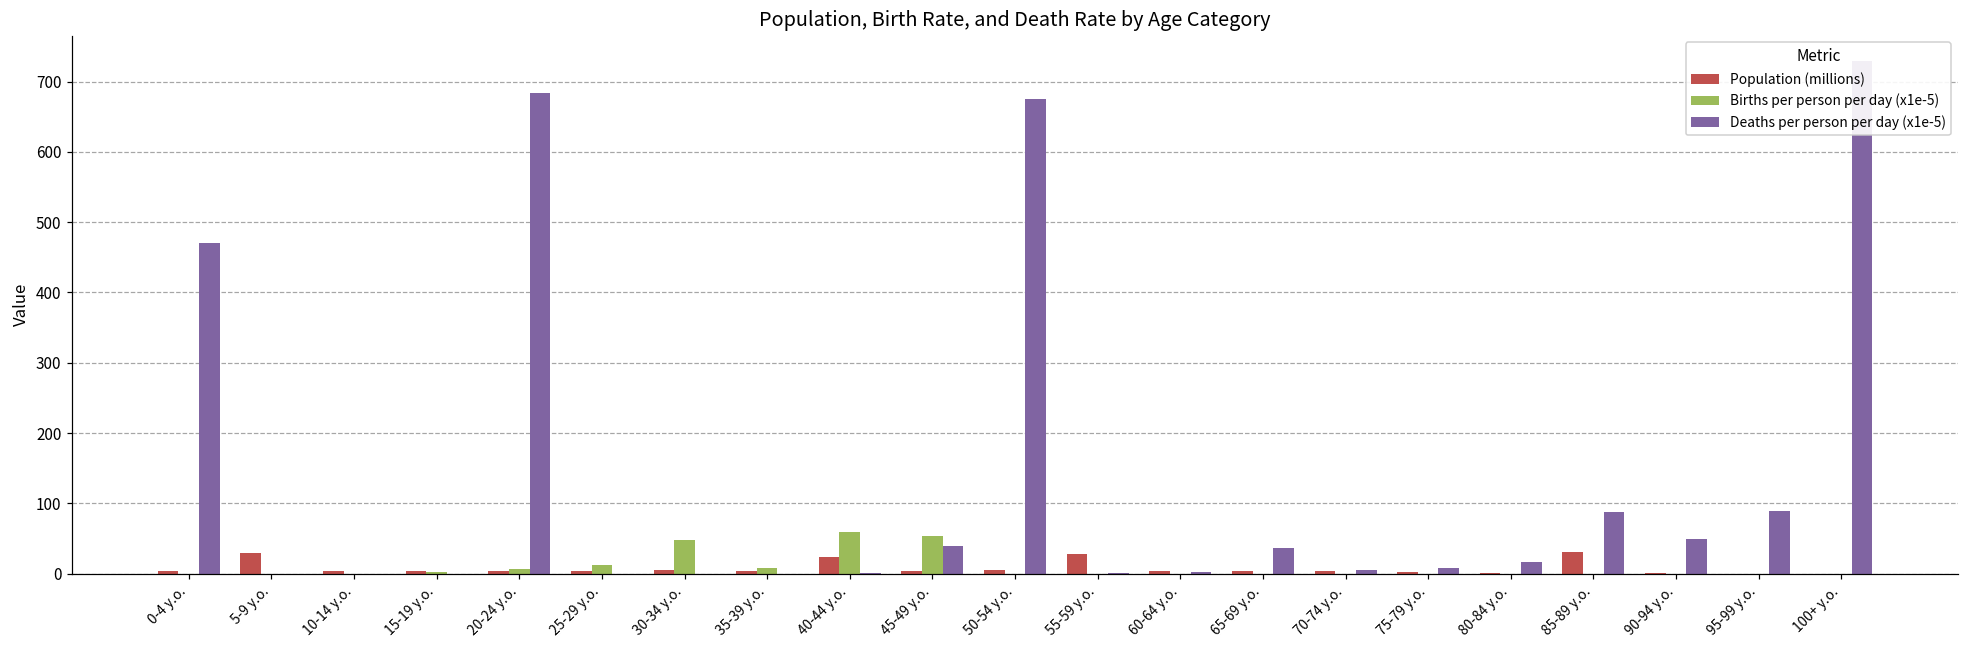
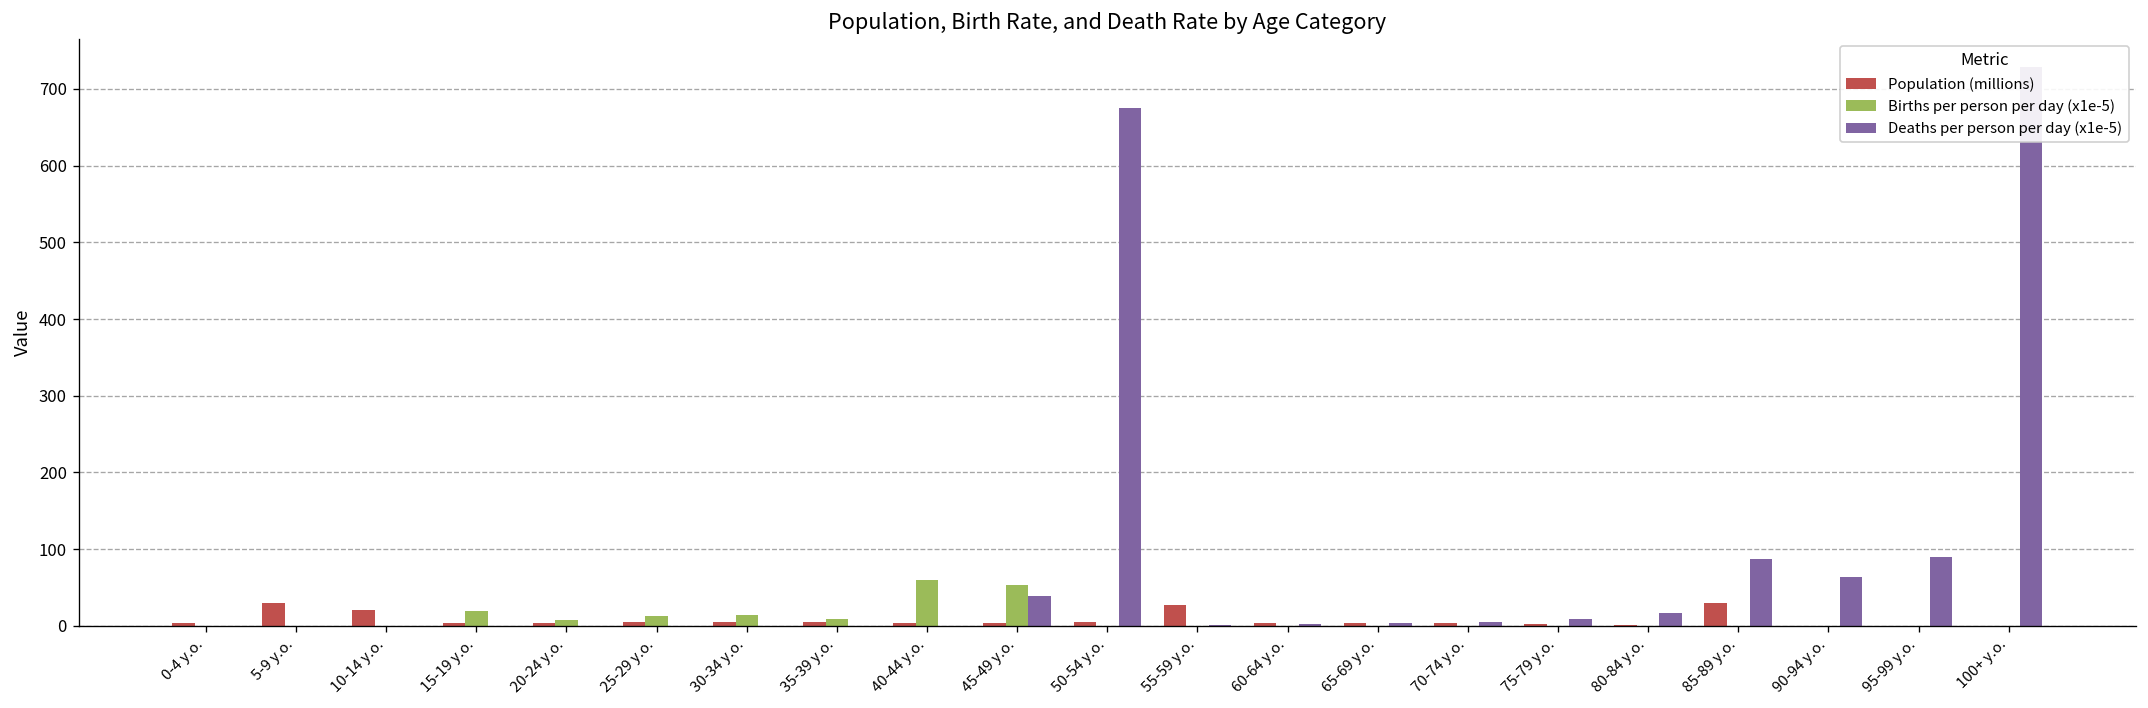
Deaths per person per day (x1e-5), 0-4 y.o.: 470 -> 0
Population (millions), 10-14 y.o.: 0 -> 20
Births per person per day (x1e-5), 15-19 y.o.: 0 -> 20
Deaths per person per day (x1e-5), 20-24 y.o.: 680 -> 0
Births per person per day (x1e-5), 30-34 y.o.: 50 -> 10
Population (millions), 40-44 y.o.: 20 -> 0
Deaths per person per day (x1e-5), 65-69 y.o.: 40 -> 0
Deaths per person per day (x1e-5), 90-94 y.o.: 50 -> 60
